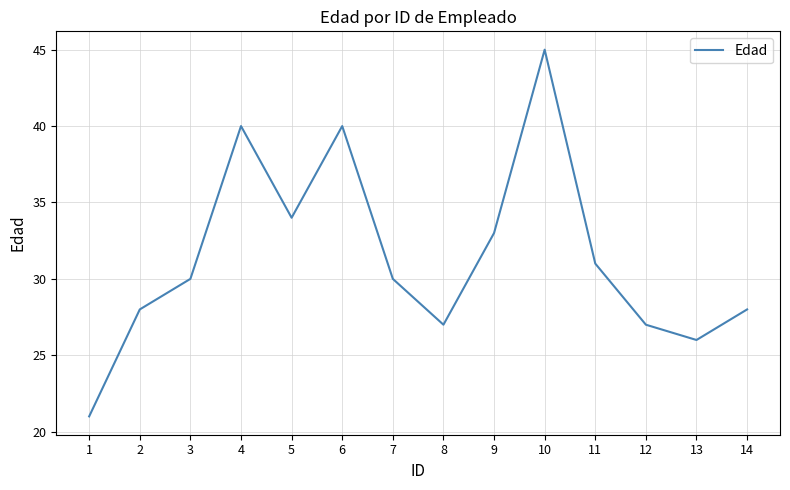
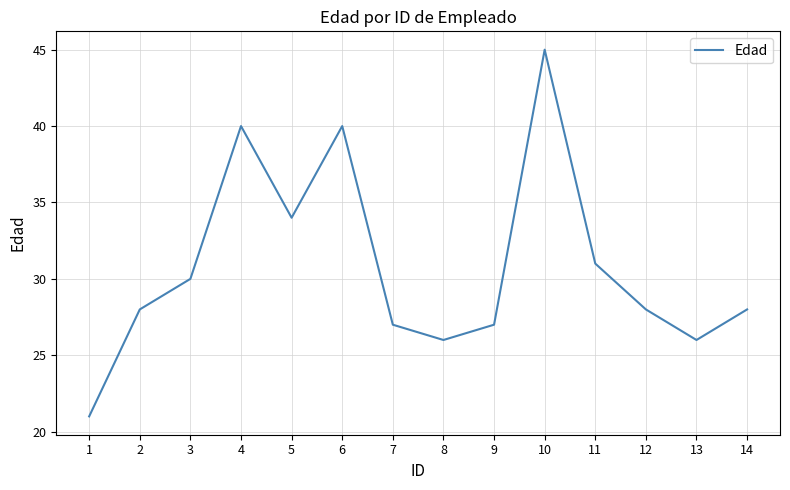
7: 30 -> 27
8: 27 -> 26
9: 33 -> 27
12: 27 -> 28
